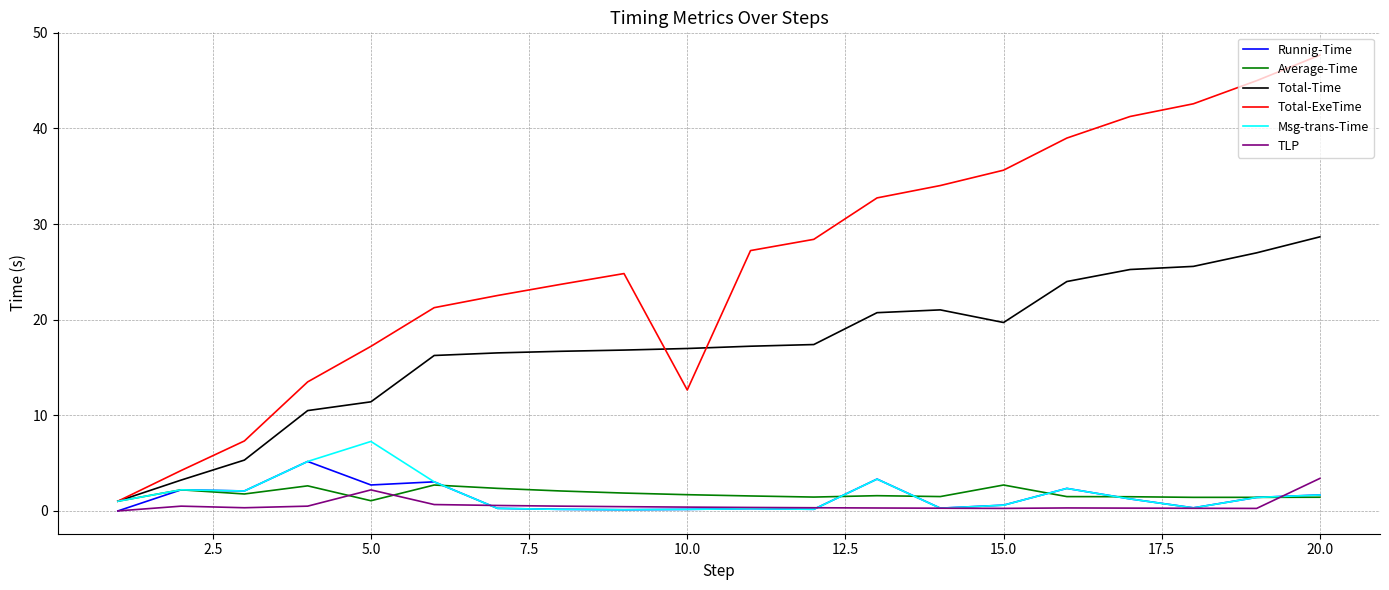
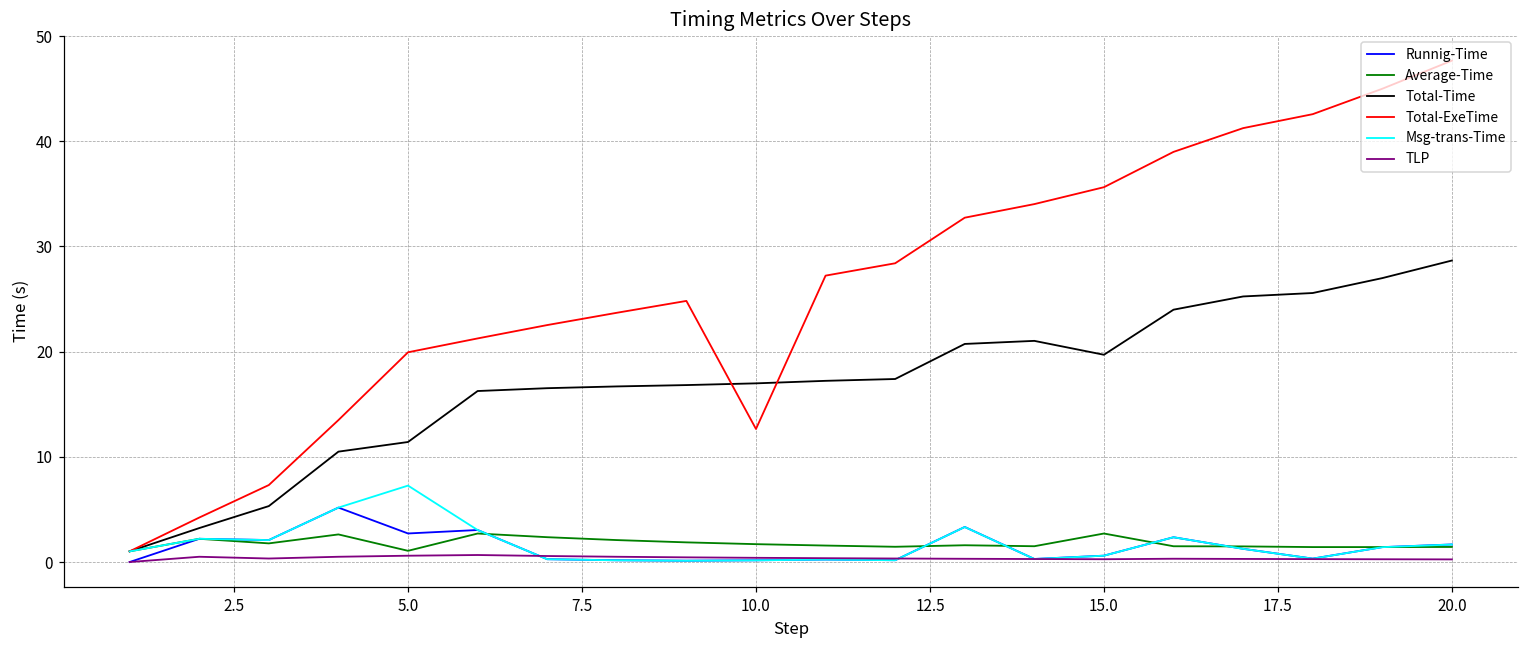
Total-ExeTime, 5.0: 17 -> 20
TLP, 5.0: 2 -> 1
TLP, 20.0: 3 -> 0
